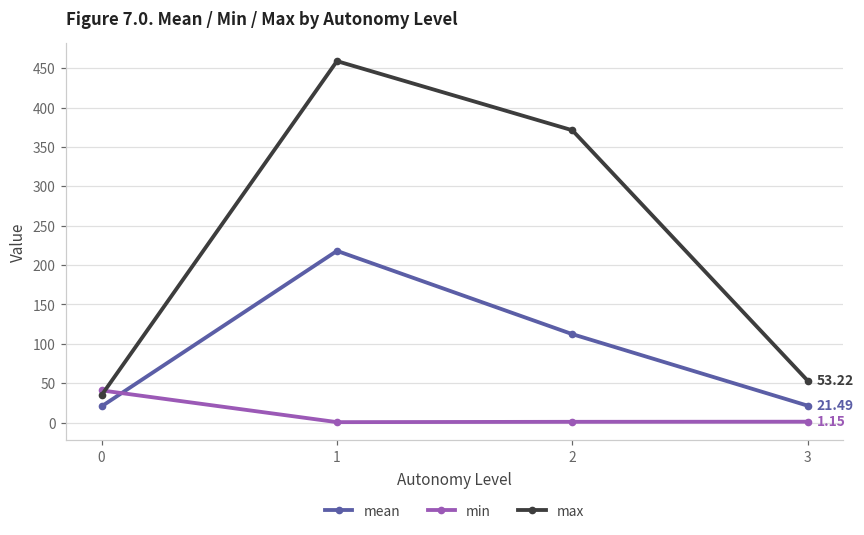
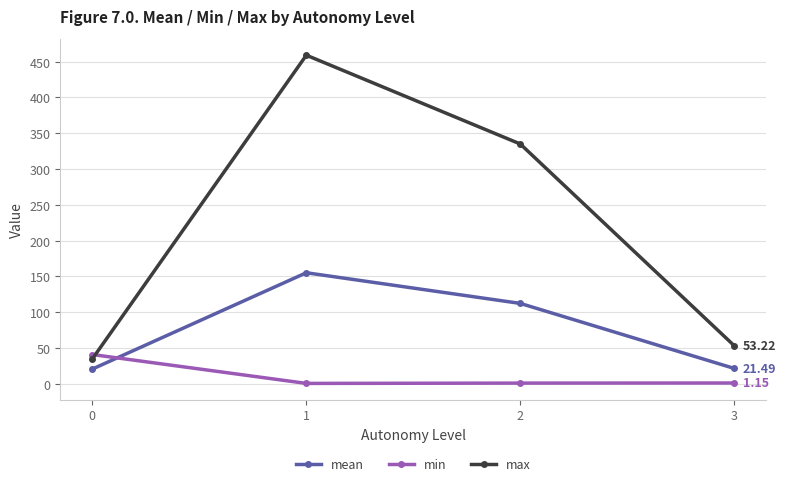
mean, 1: 220 -> 160
max, 2: 370 -> 340
